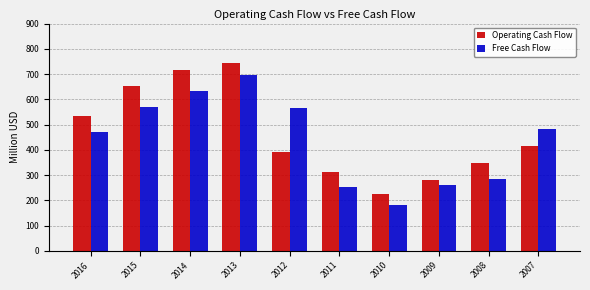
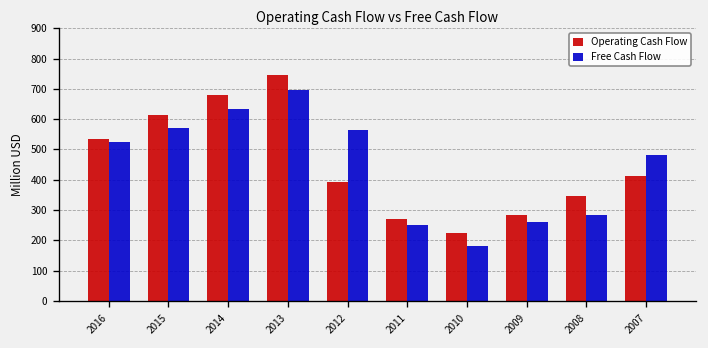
Free Cash Flow, 2016: 470 -> 520
Operating Cash Flow, 2015: 650 -> 620
Operating Cash Flow, 2014: 720 -> 680
Operating Cash Flow, 2011: 310 -> 270
